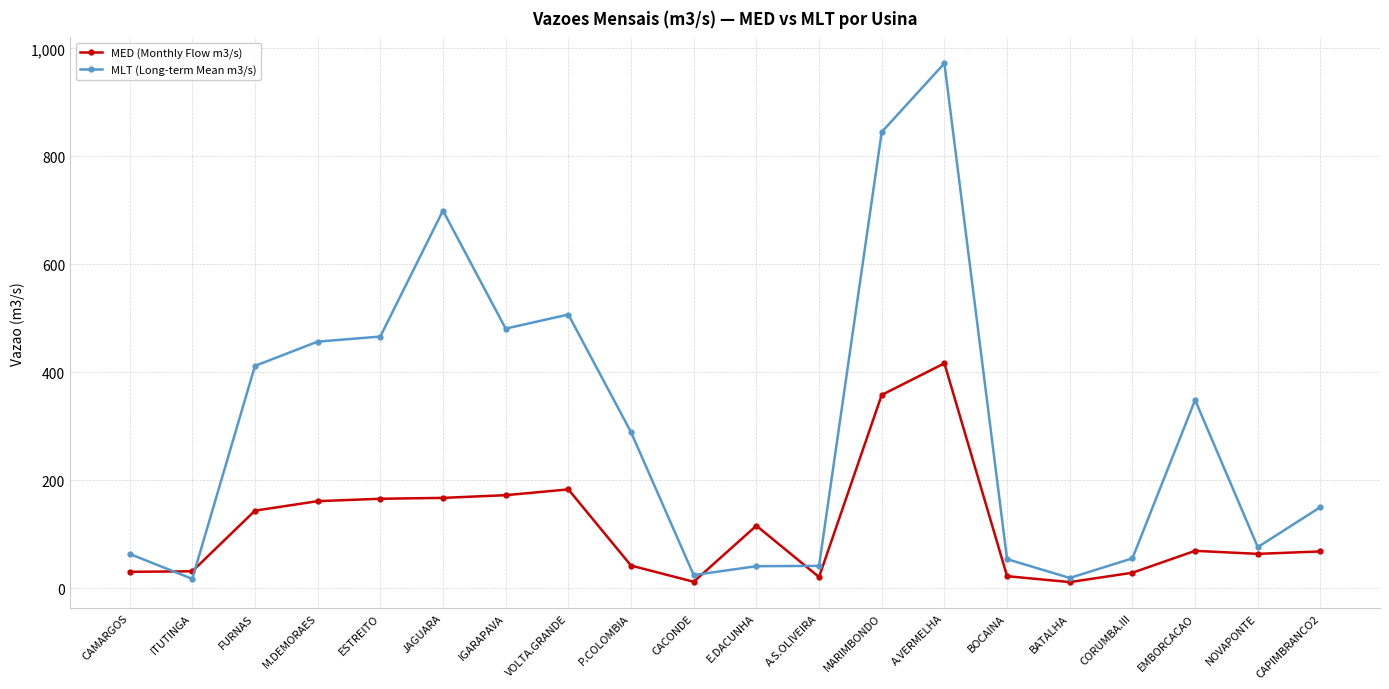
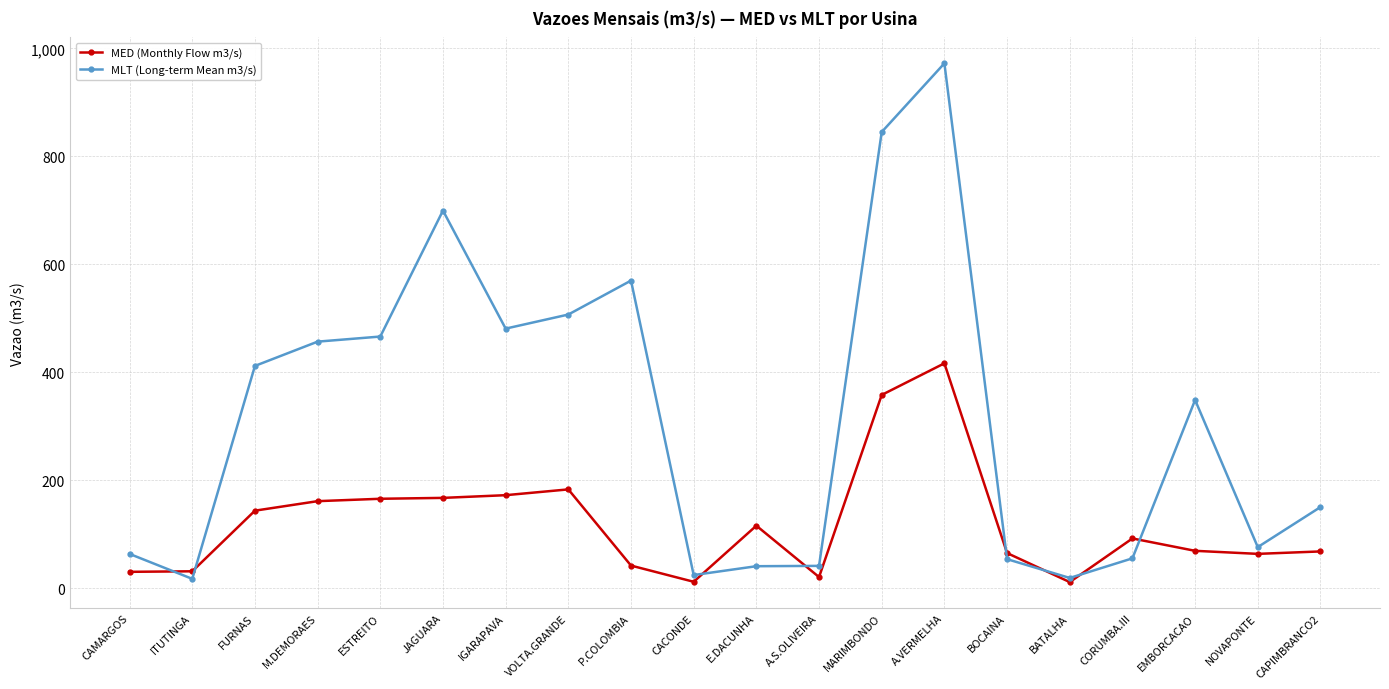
MLT (Long-term Mean m3/s), P.COLOMBIA: 290 -> 570
MED (Monthly Flow m3/s), BOCAINA: 20 -> 70
MED (Monthly Flow m3/s), CORUMBA.III: 30 -> 90
